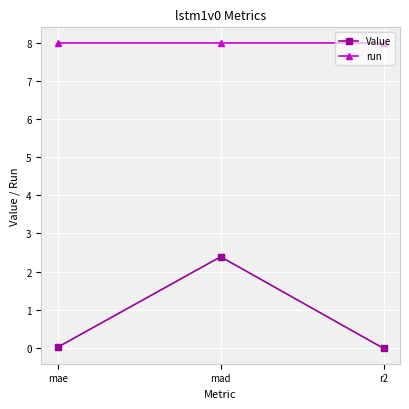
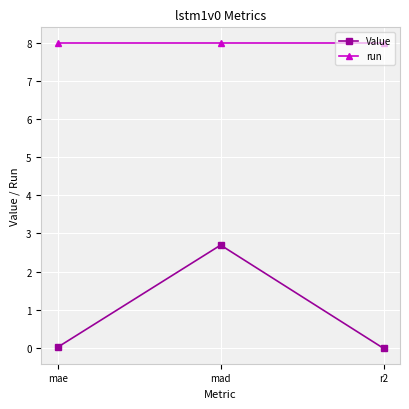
Value, mad: 2.4 -> 2.7
